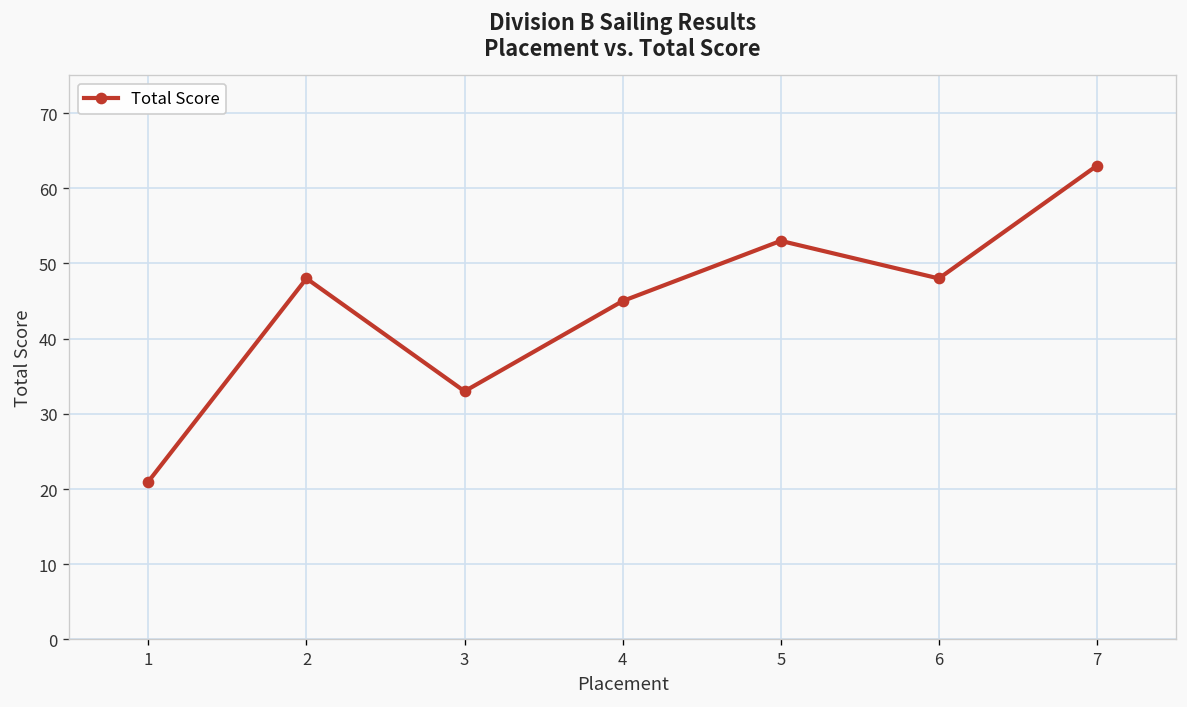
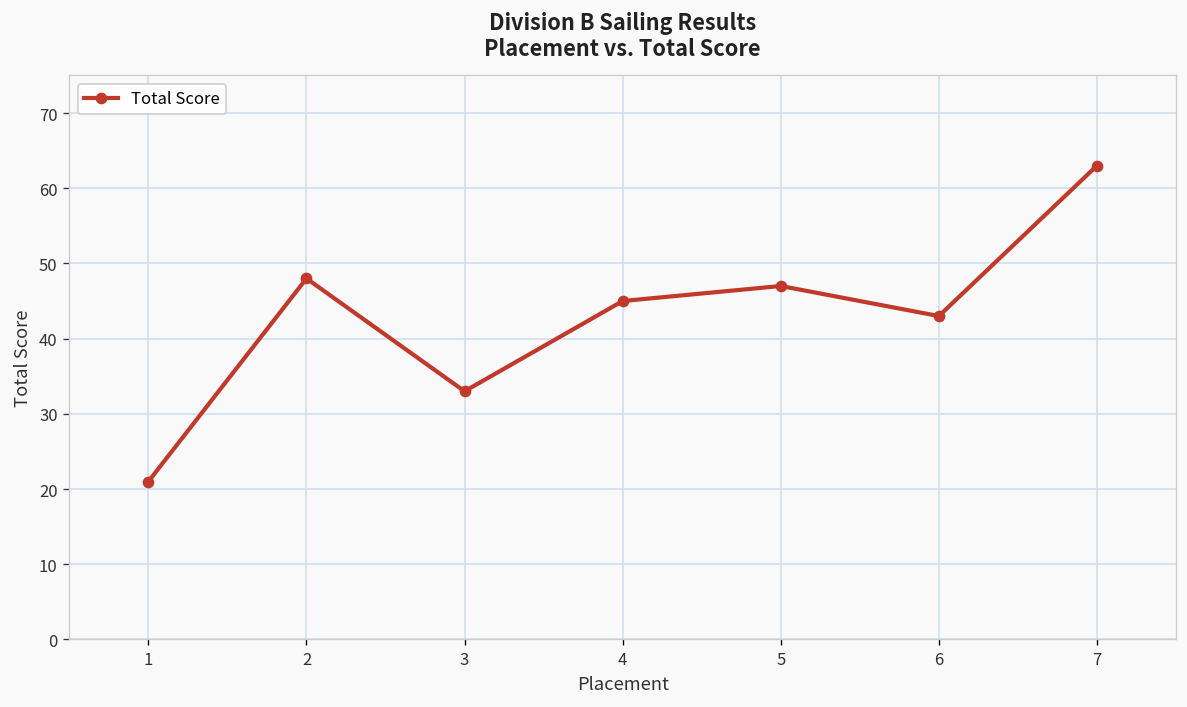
5: 53 -> 47
6: 48 -> 43
